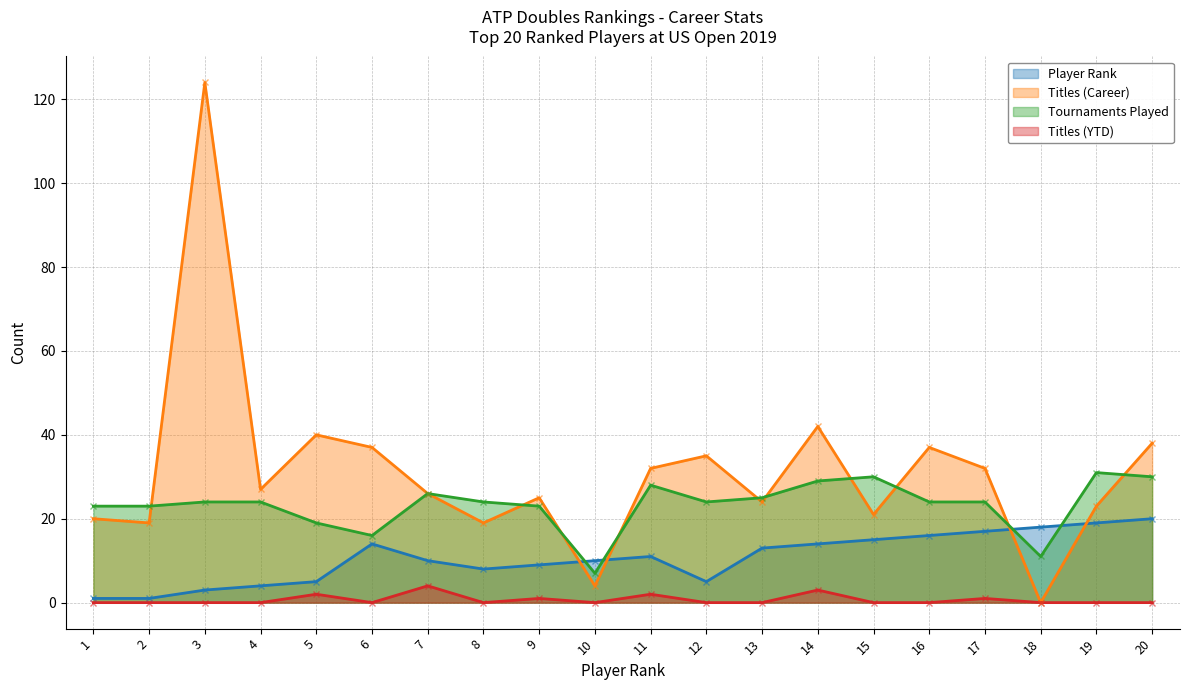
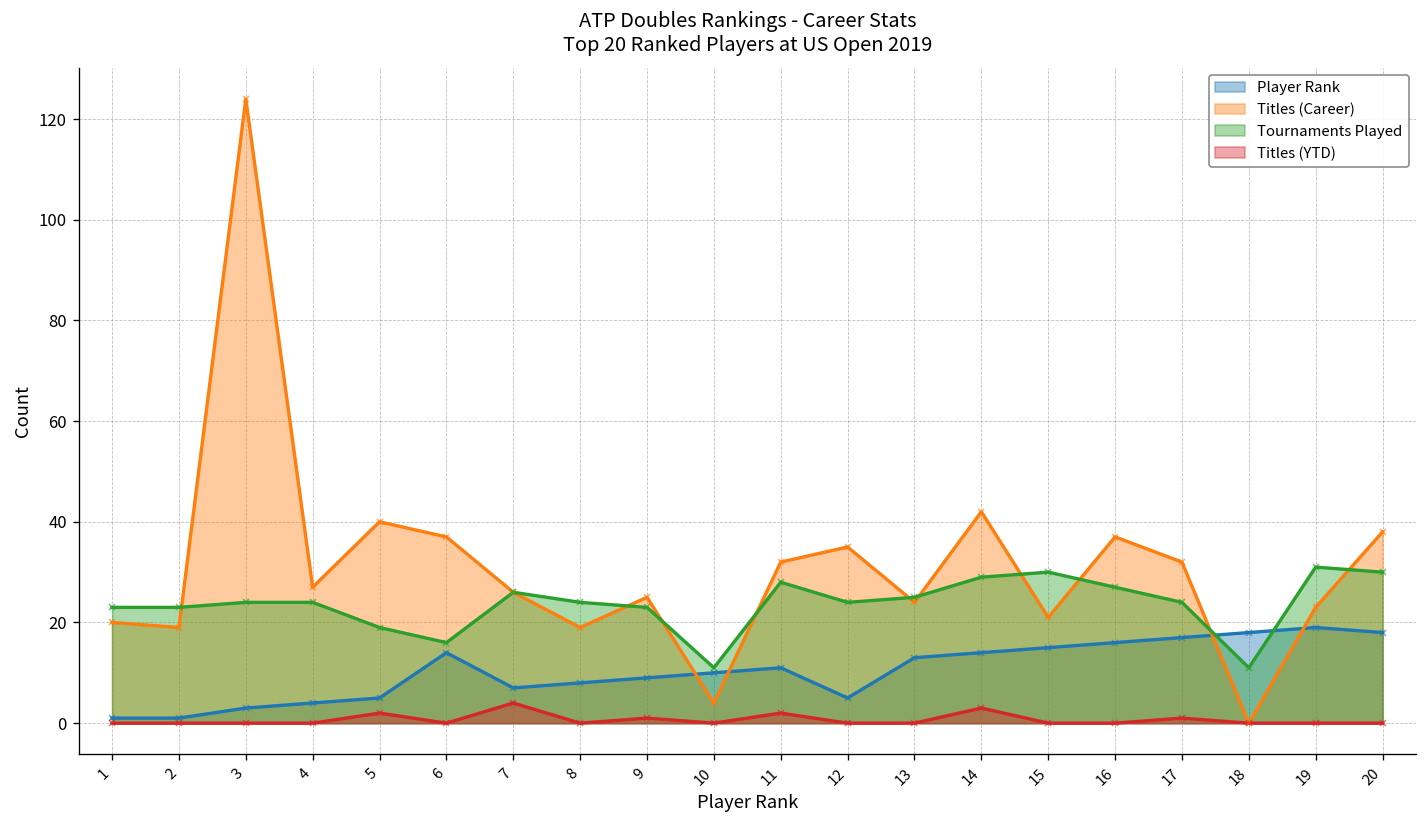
Player Rank, 7: 10 -> 7
Tournaments Played, 10: 7 -> 11
Tournaments Played, 16: 24 -> 27
Player Rank, 20: 20 -> 18
